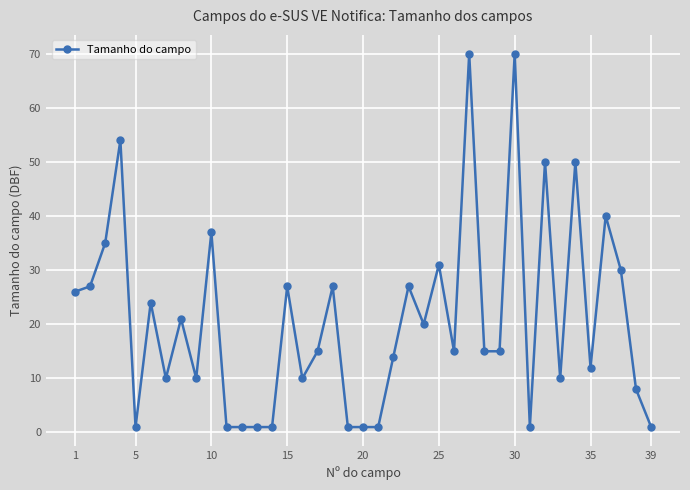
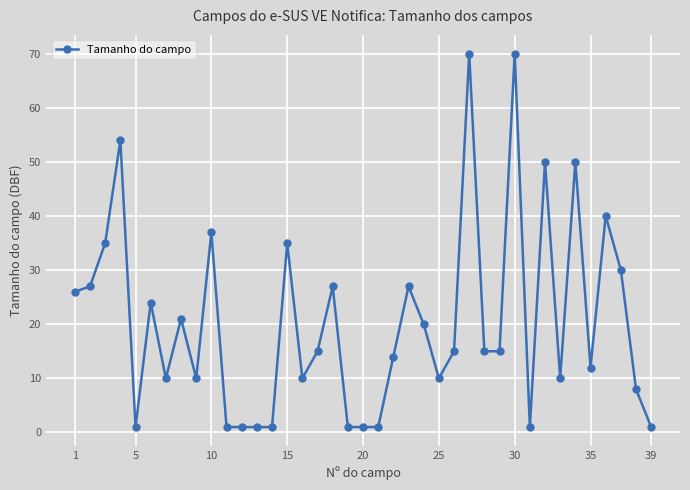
15: 27 -> 35
25: 31 -> 10
